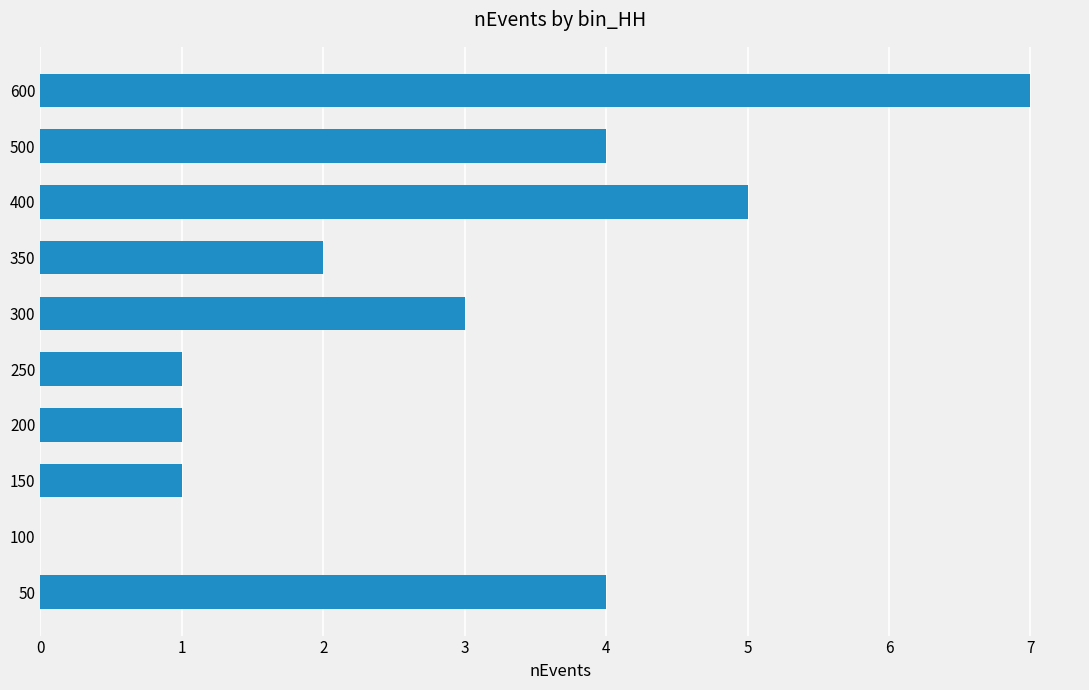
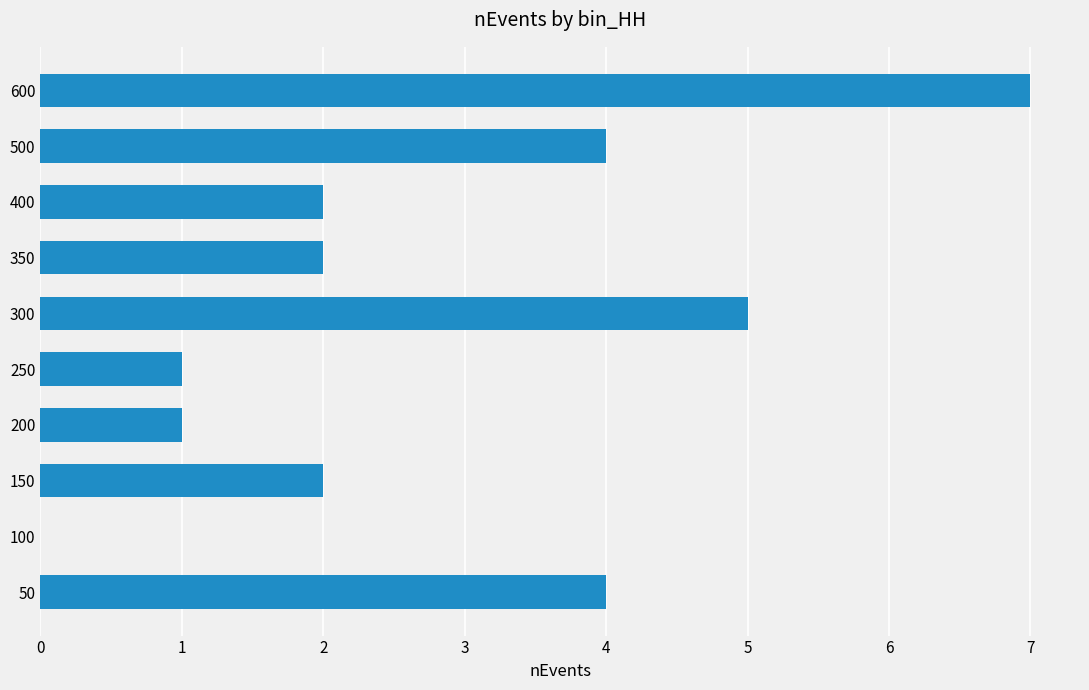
400: 5 -> 2
300: 3 -> 5
150: 1 -> 2
